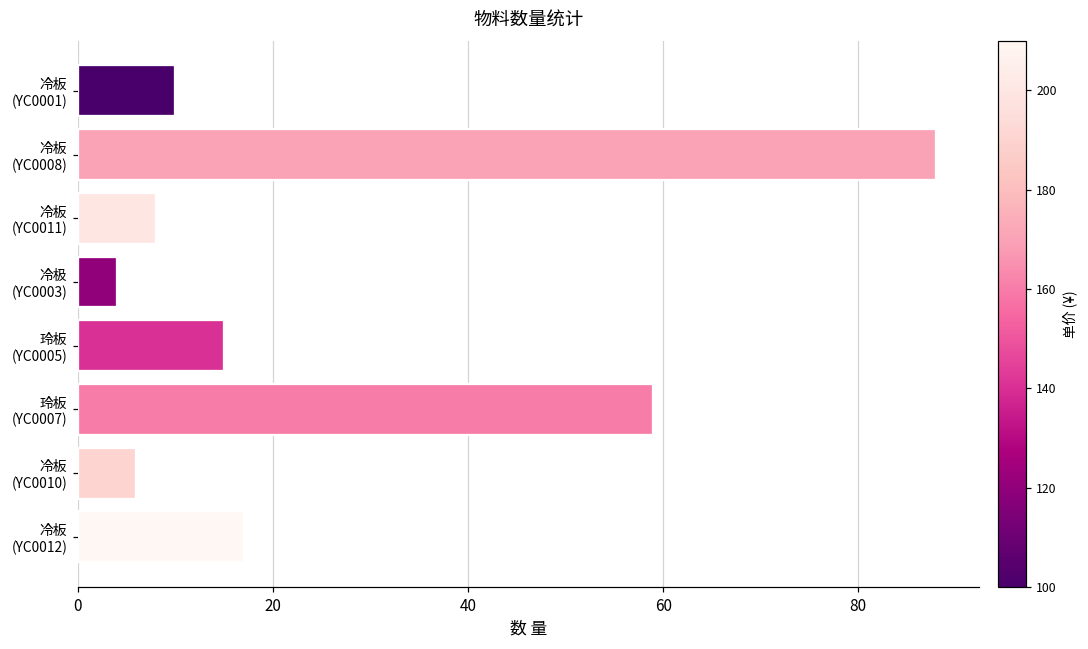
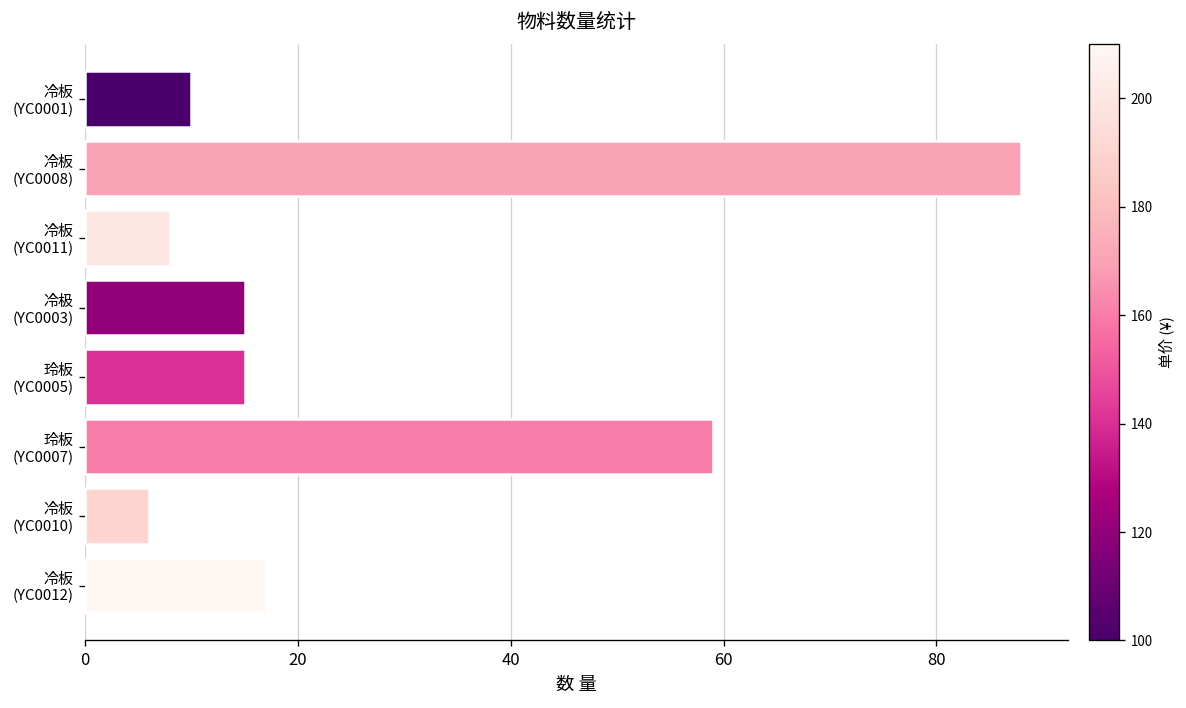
冷极 (YC0003): 4 -> 15
